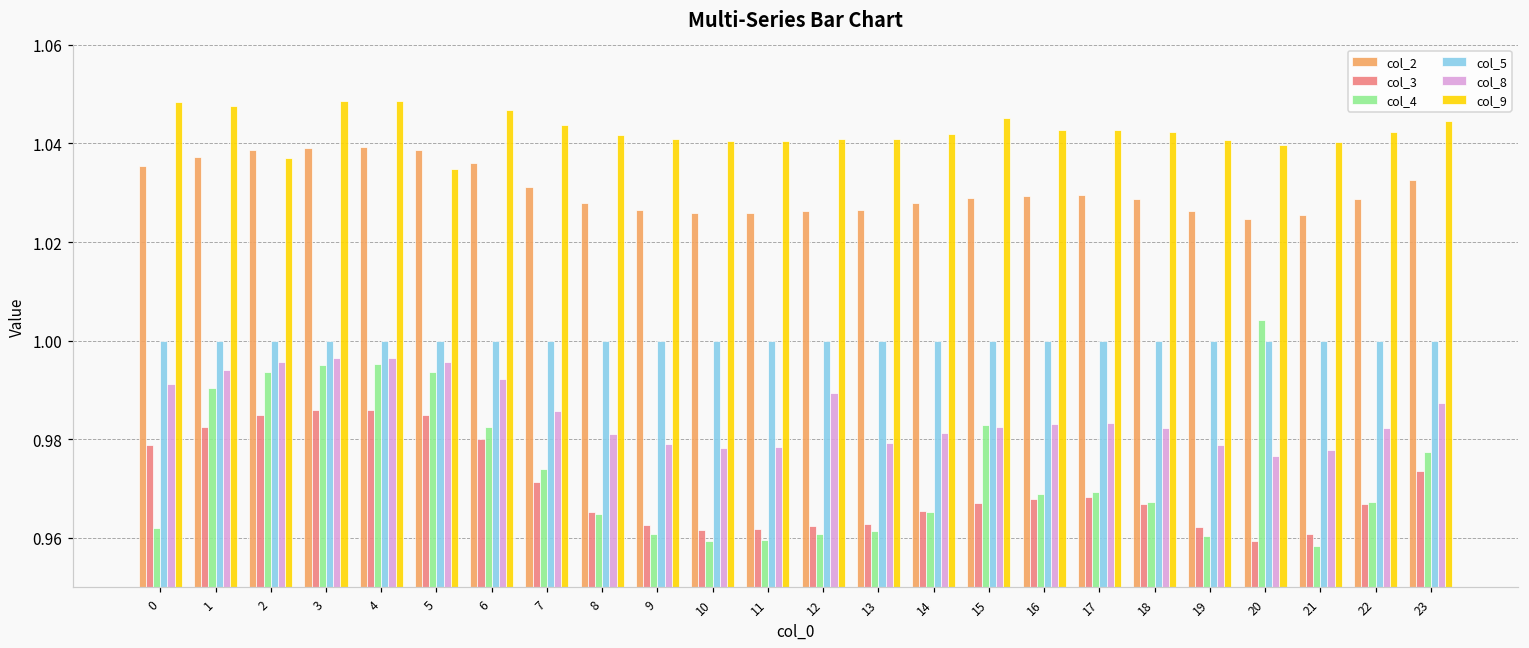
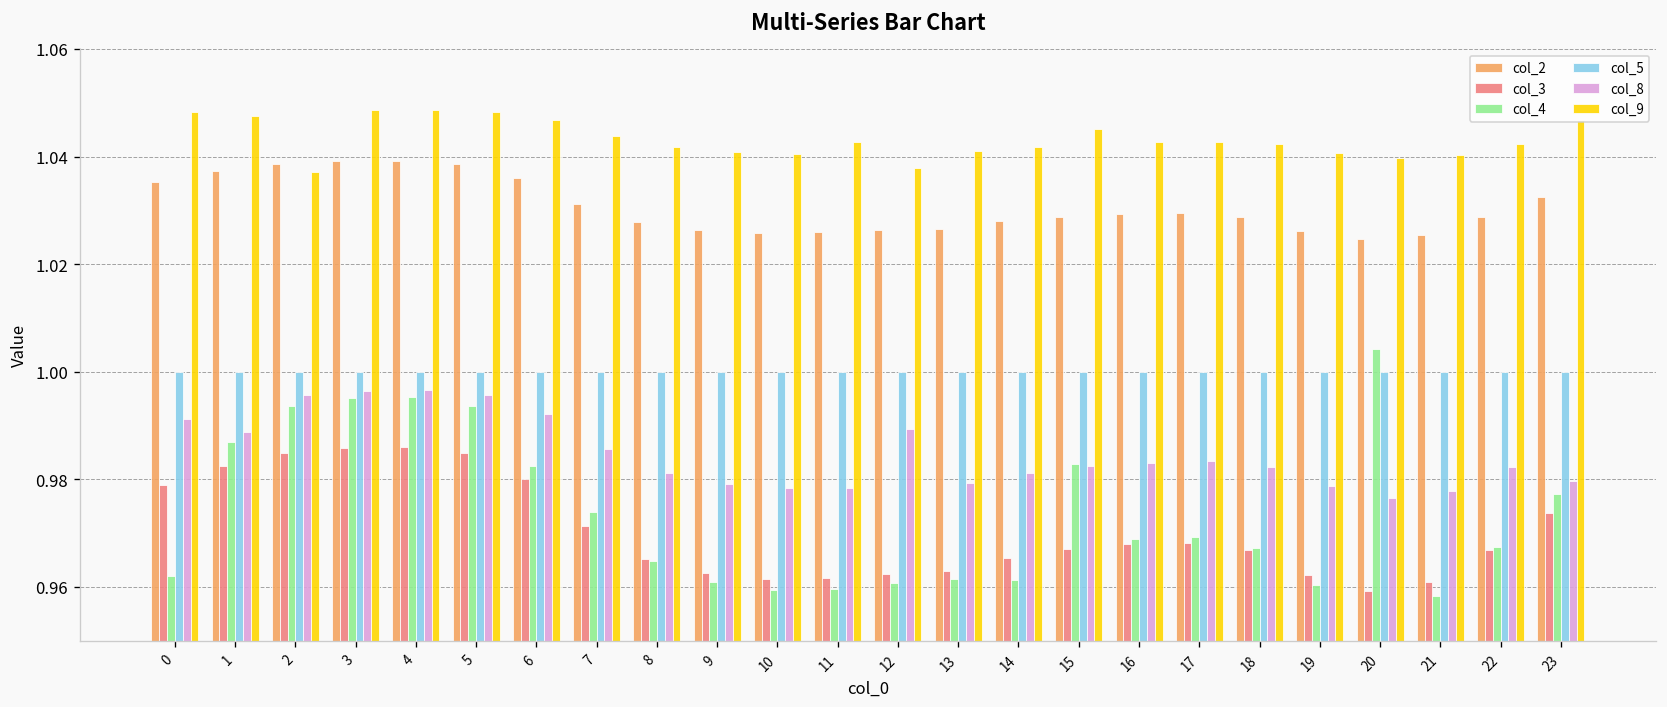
col_4, 1: 0.990 -> 0.987
col_8, 1: 0.994 -> 0.989
col_9, 5: 1.035 -> 1.048
col_9, 11: 1.041 -> 1.043
col_9, 12: 1.041 -> 1.038
col_4, 14: 0.965 -> 0.961
col_8, 23: 0.987 -> 0.980
col_9, 23: 1.045 -> 1.047
